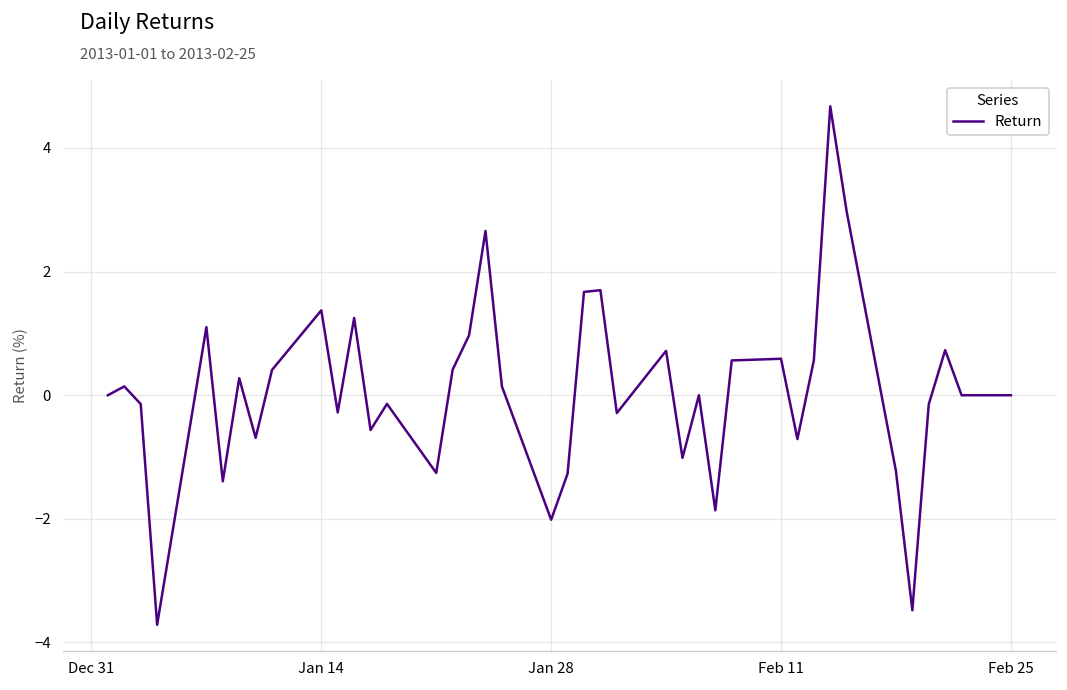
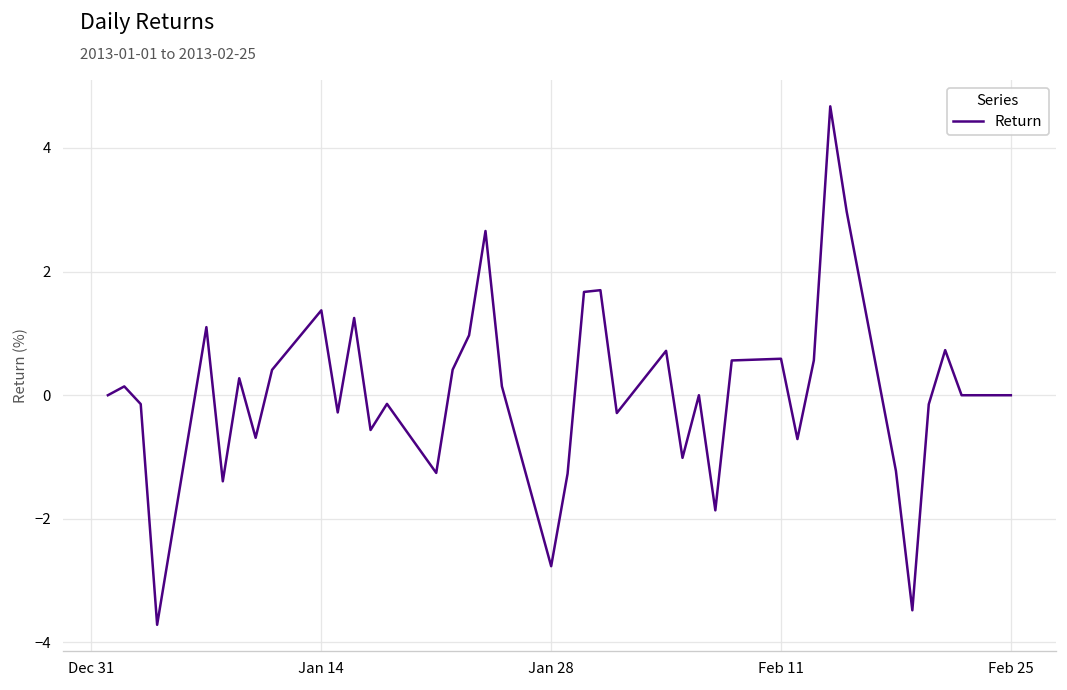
Jan 28: -2.0 -> -2.8
